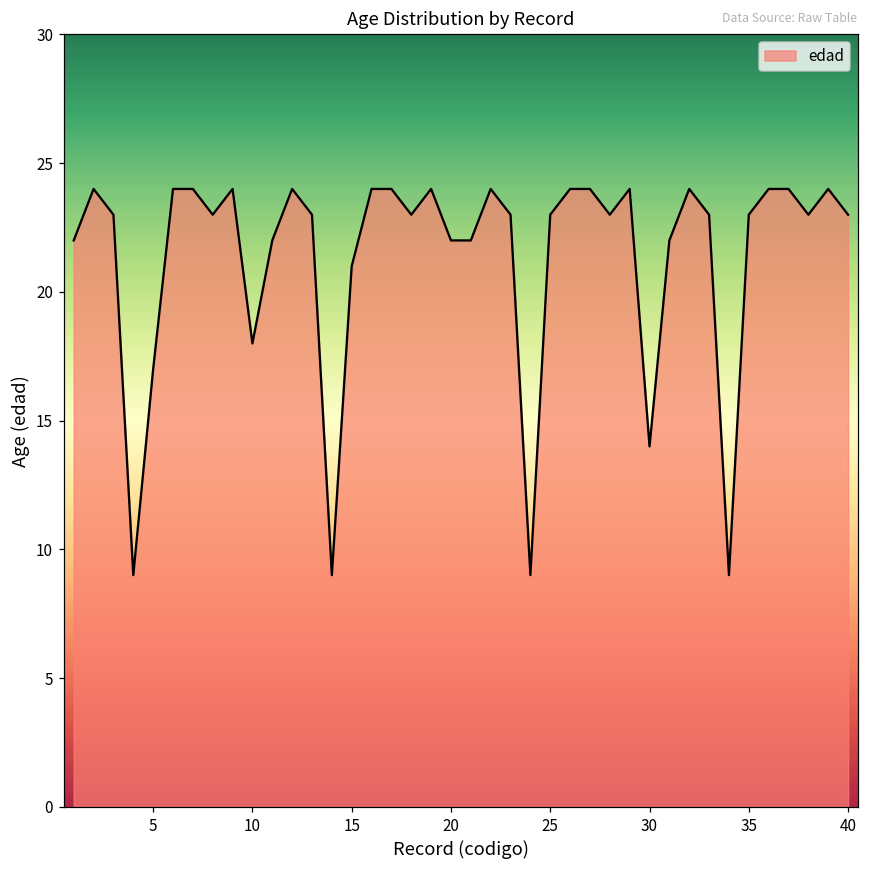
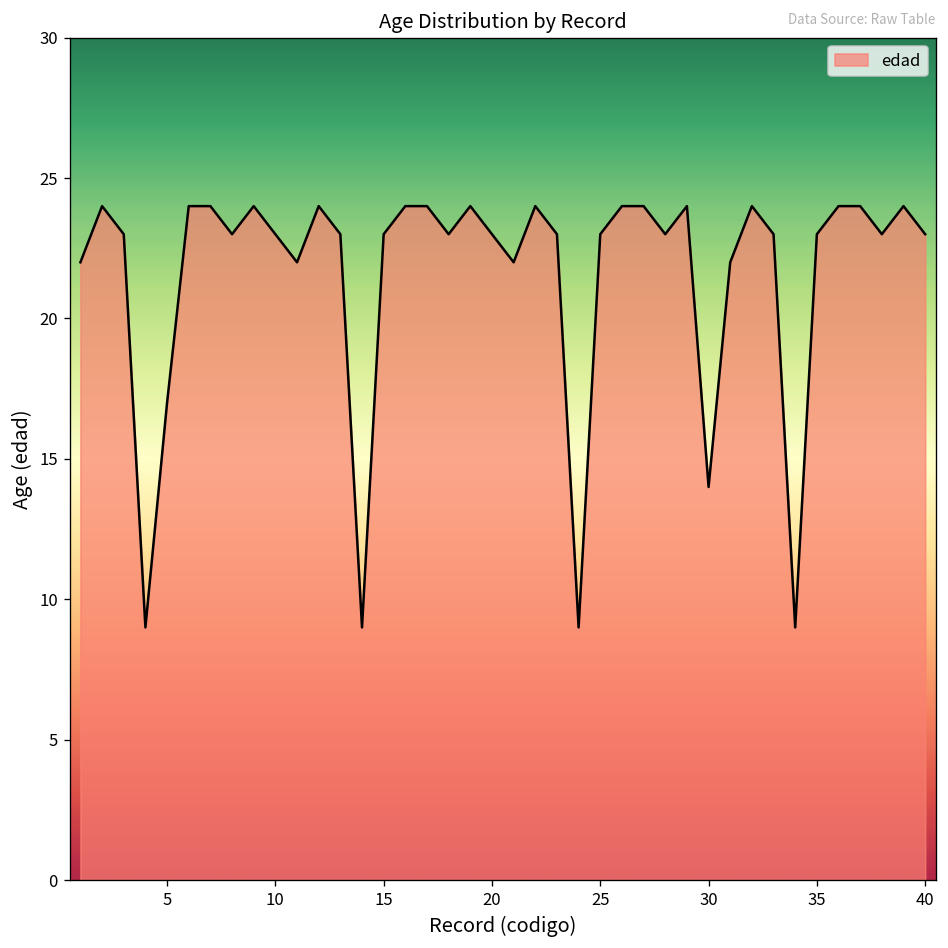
10: 18 -> 23
15: 21 -> 23
20: 22 -> 23
